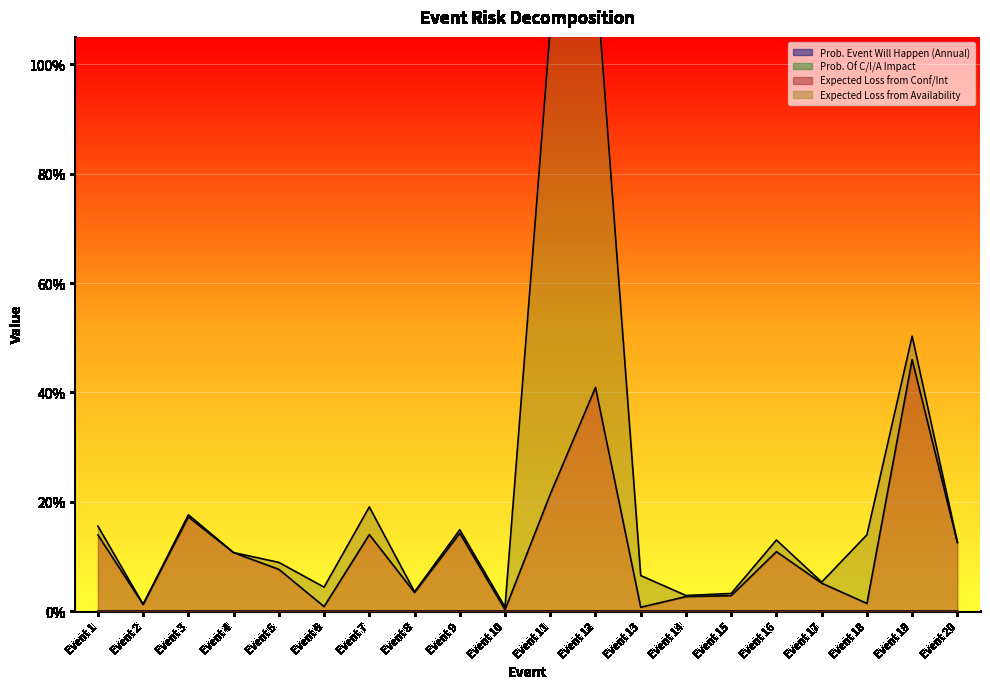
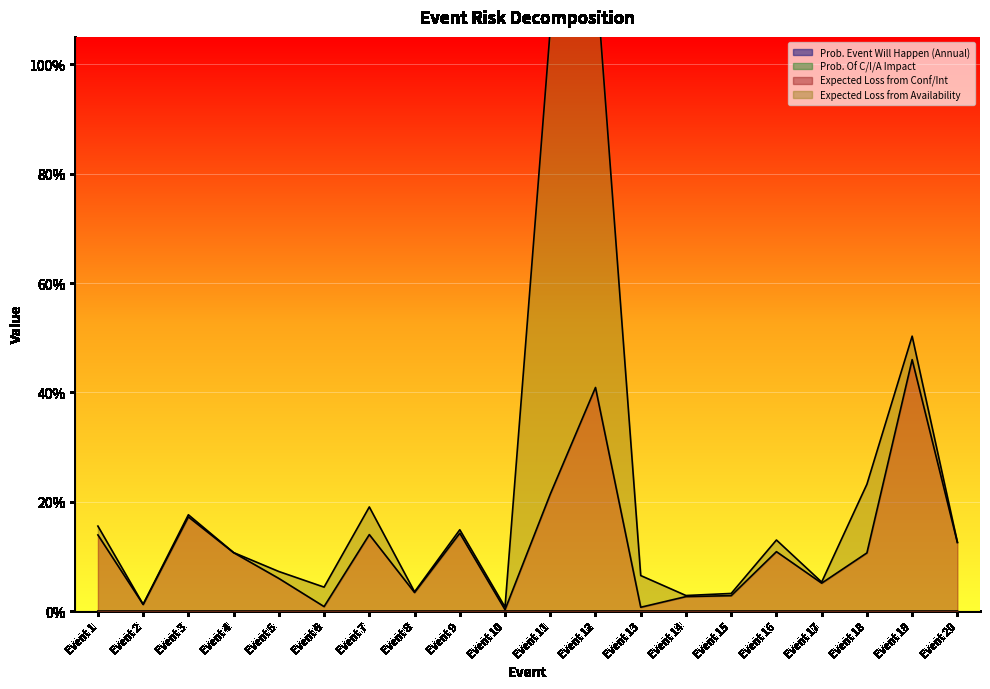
Expected Loss from Conf/Int, Event 5: 8% -> 6%
Expected Loss from Conf/Int, Event 18: 1% -> 11%
